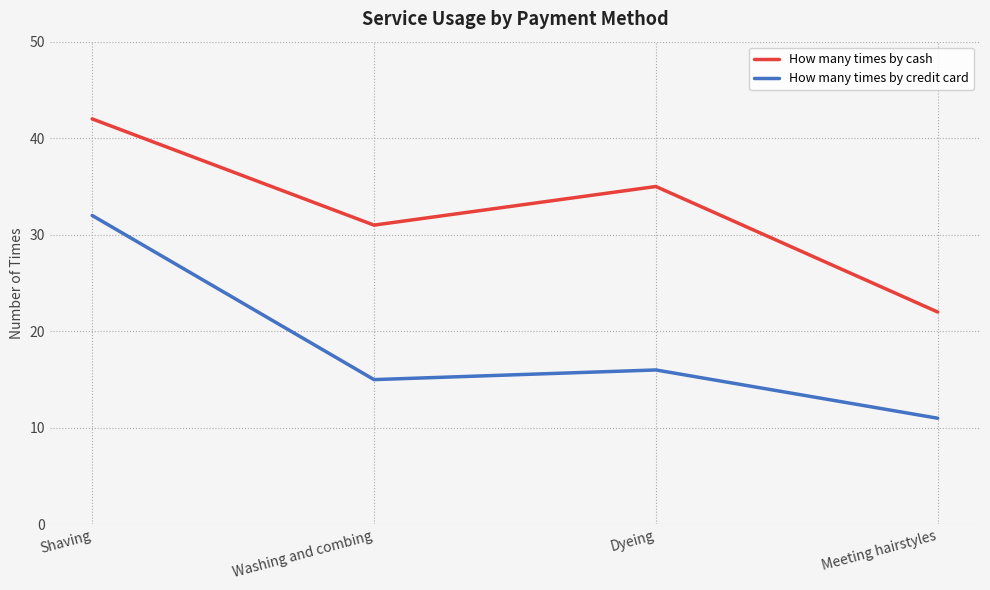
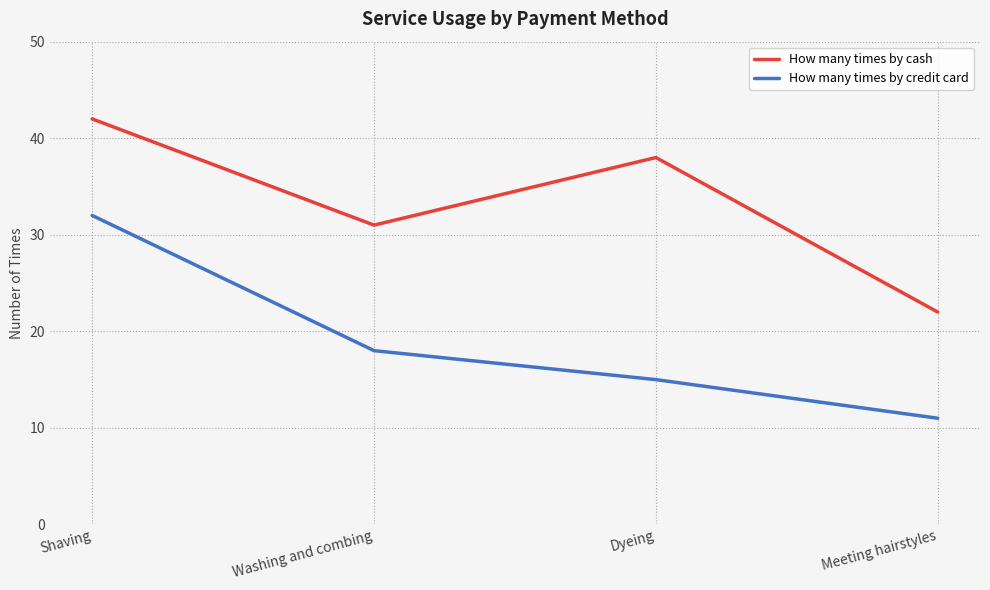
How many times by credit card, Washing and combing: 15 -> 18
How many times by cash, Dyeing: 35 -> 38
How many times by credit card, Dyeing: 16 -> 15
